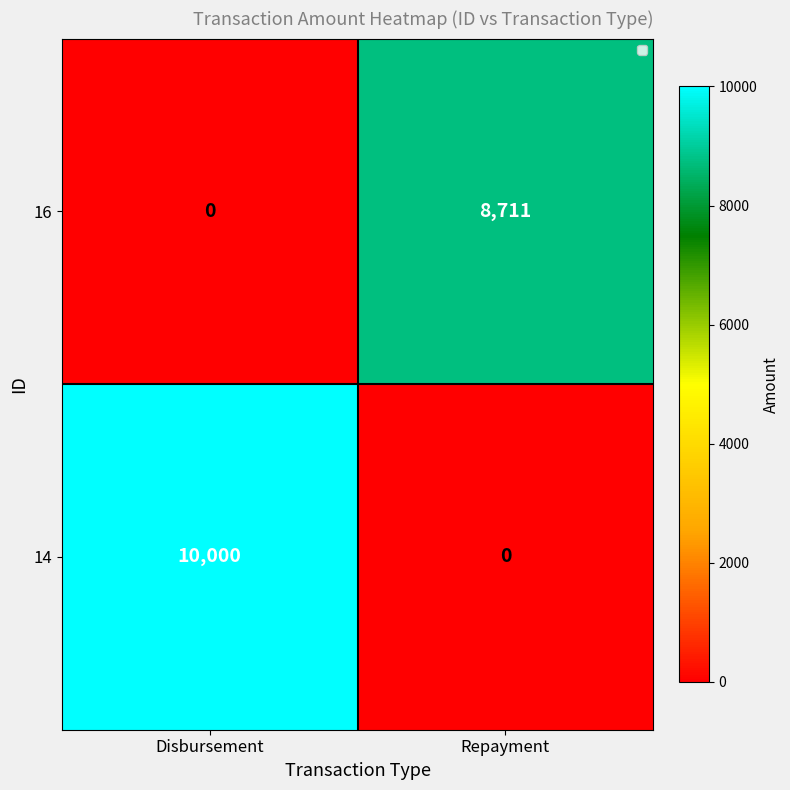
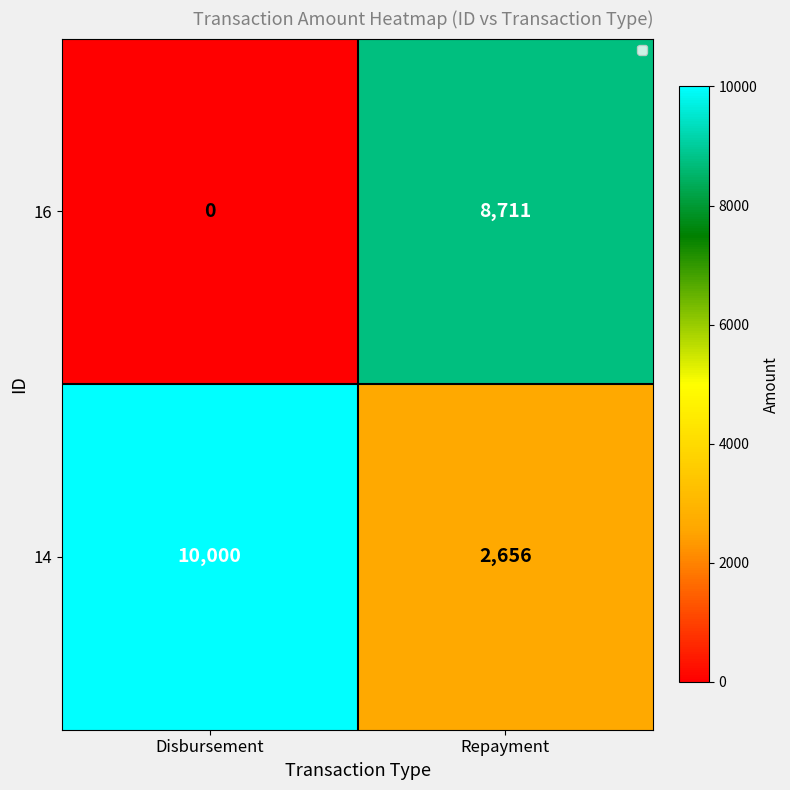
14, Repayment: 0 -> 2,656
